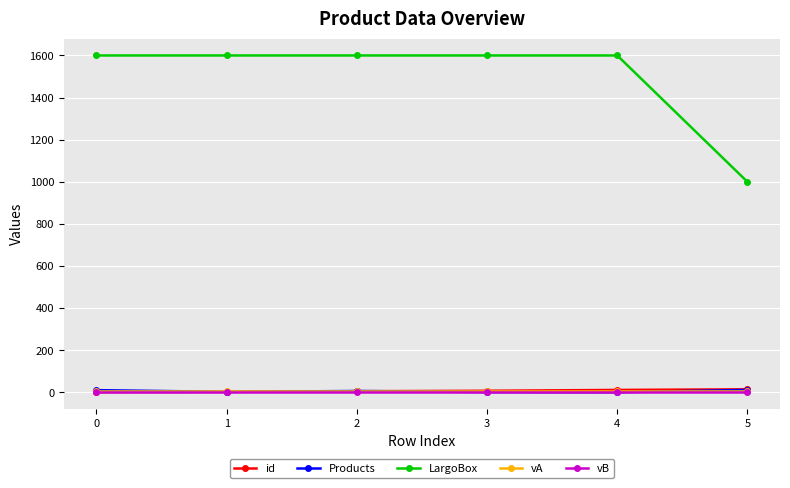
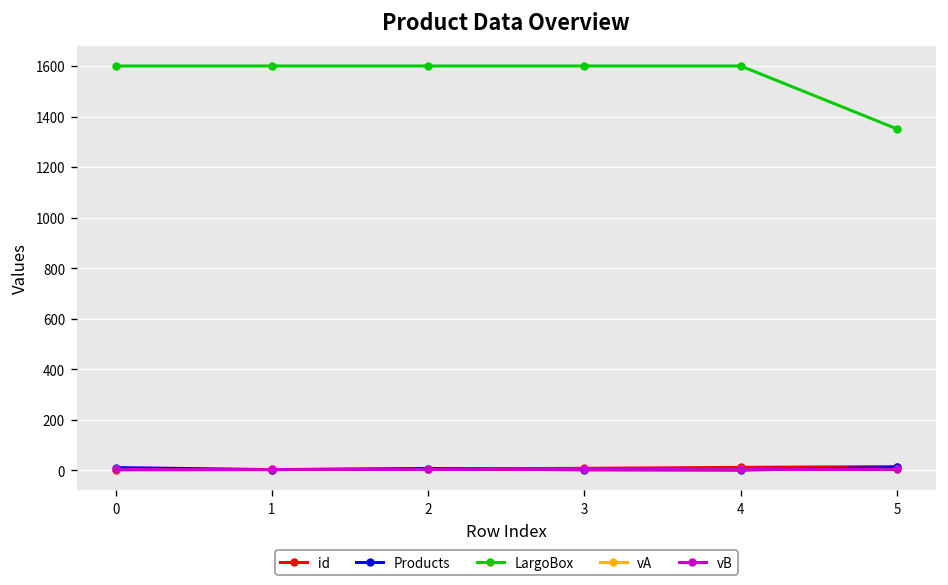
LargoBox, 5: 1000 -> 1350
